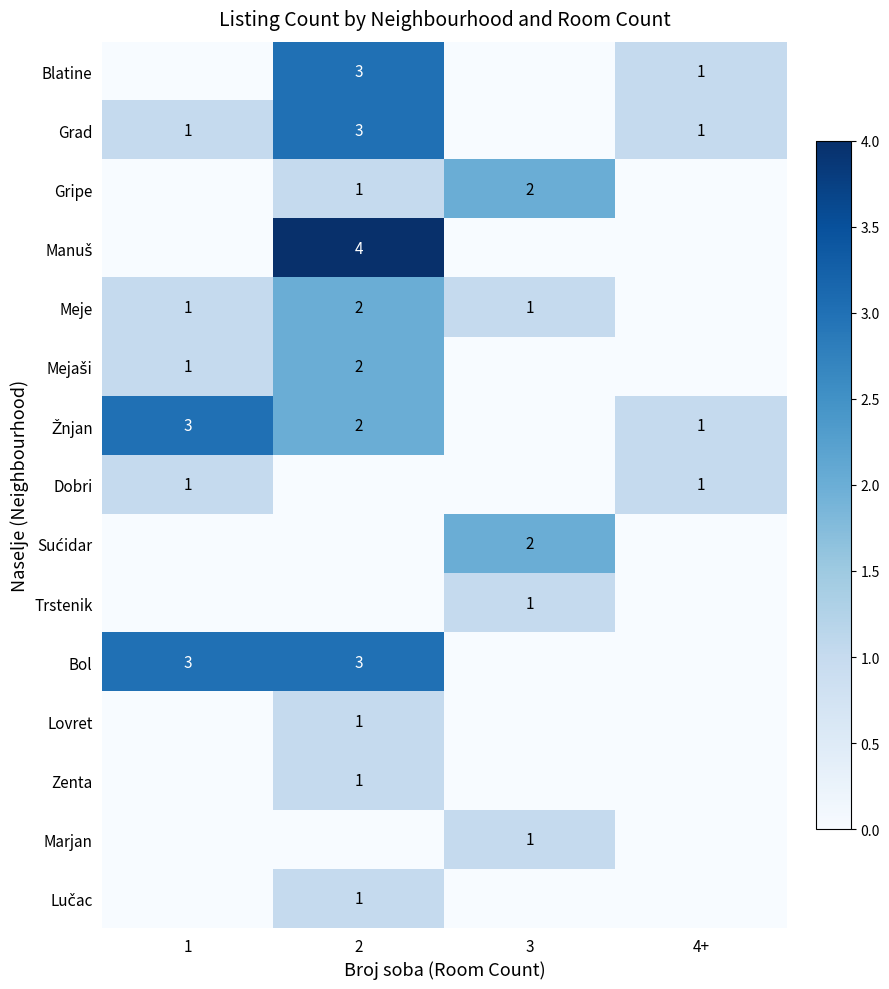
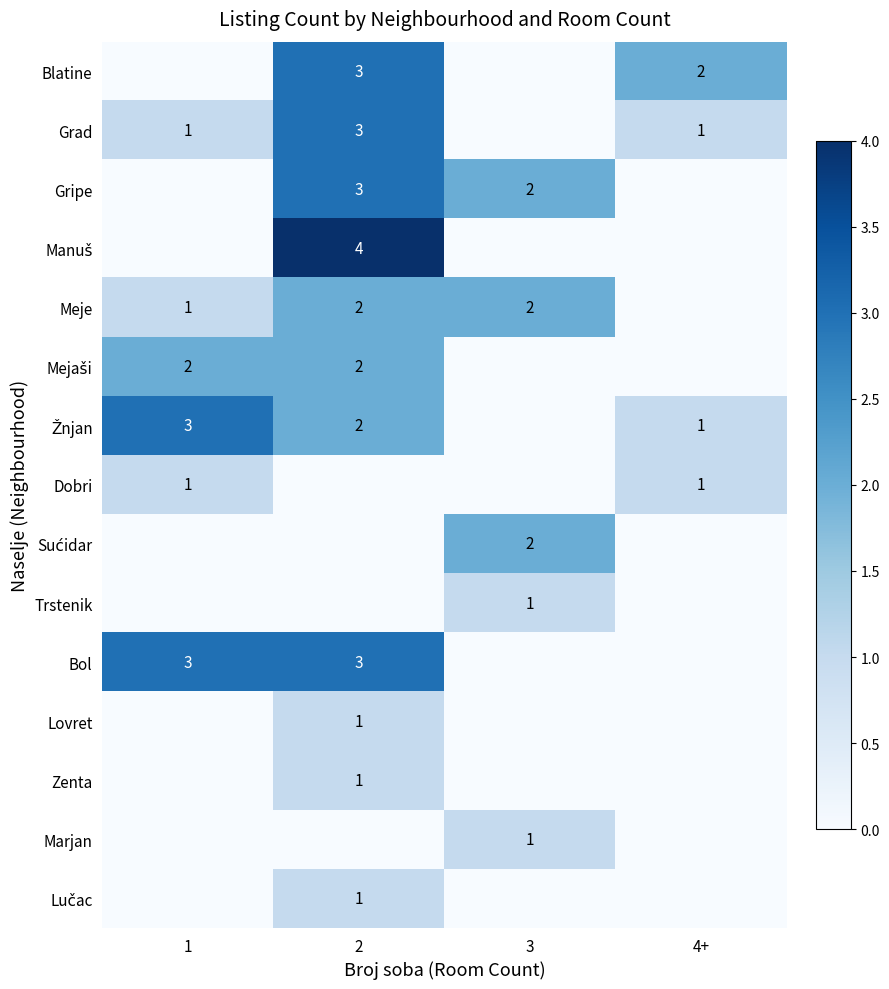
Blatine, 4+: 1 -> 2
Gripe, 2: 1 -> 3
Meje, 3: 1 -> 2
Mejaši, 1: 1 -> 2
